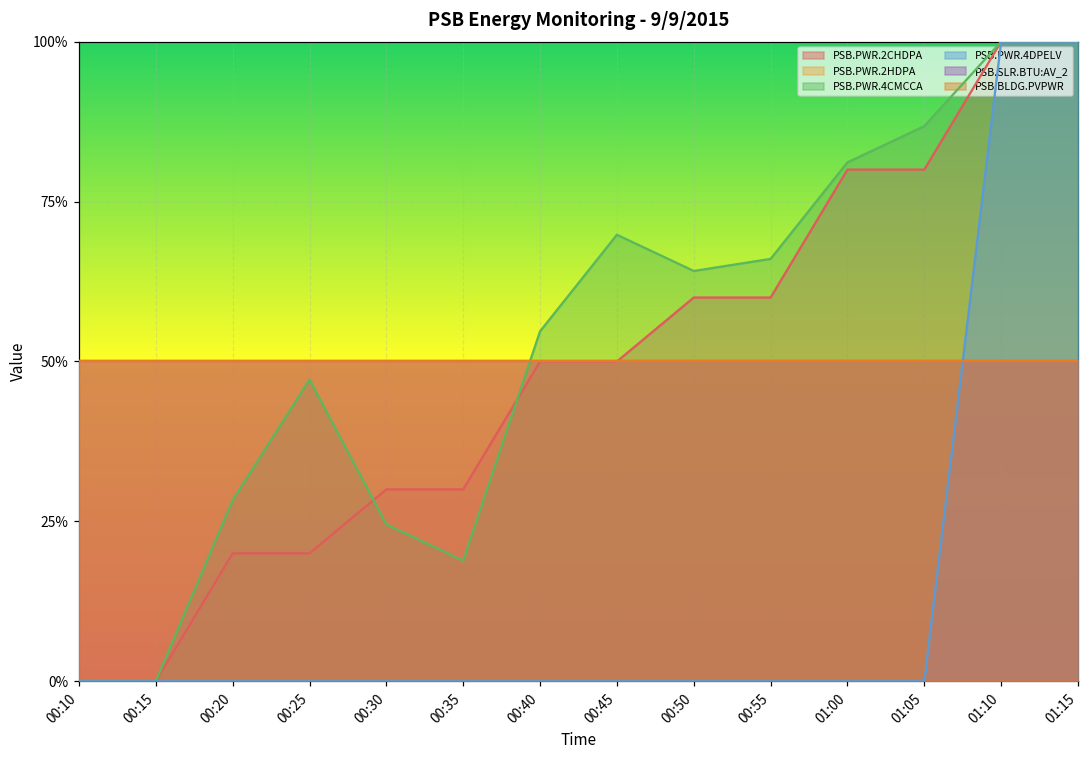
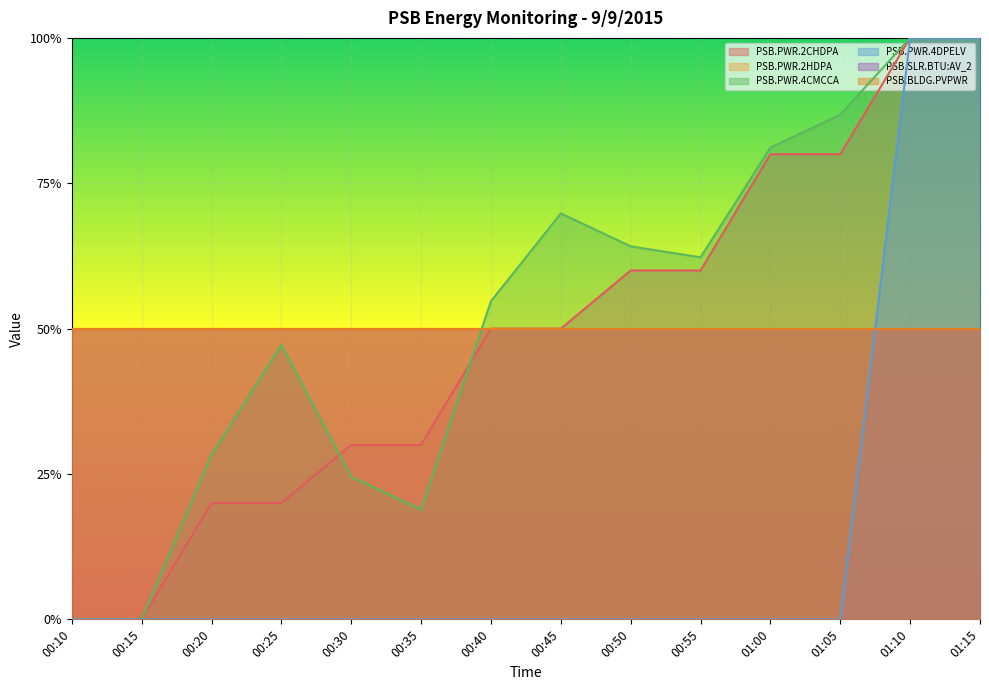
PSB.PWR.4CMCCA, 00:55: 66% -> 62%
